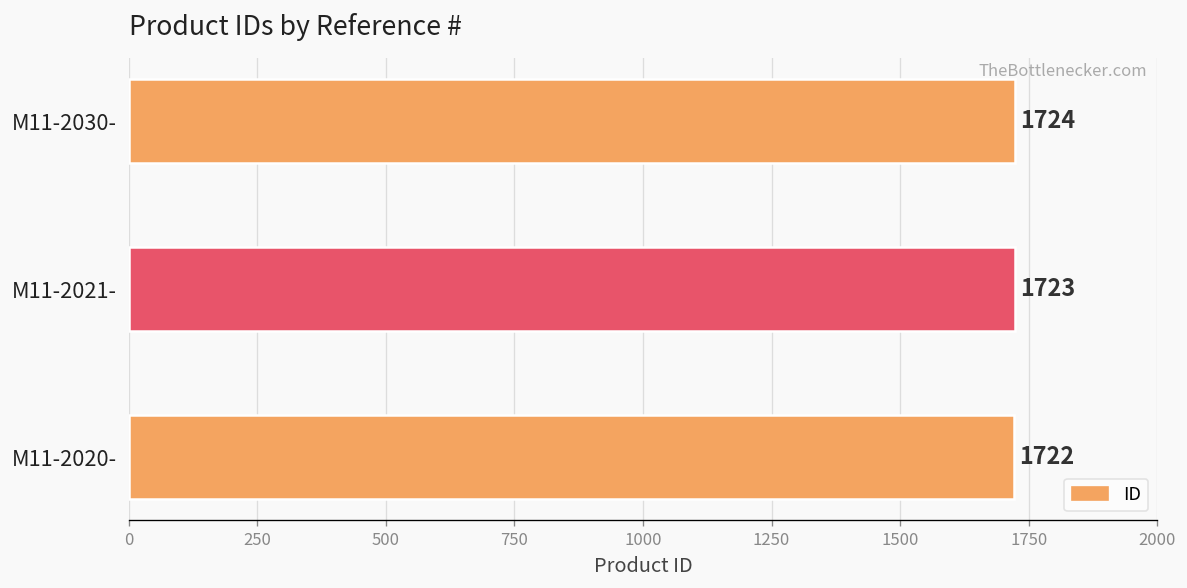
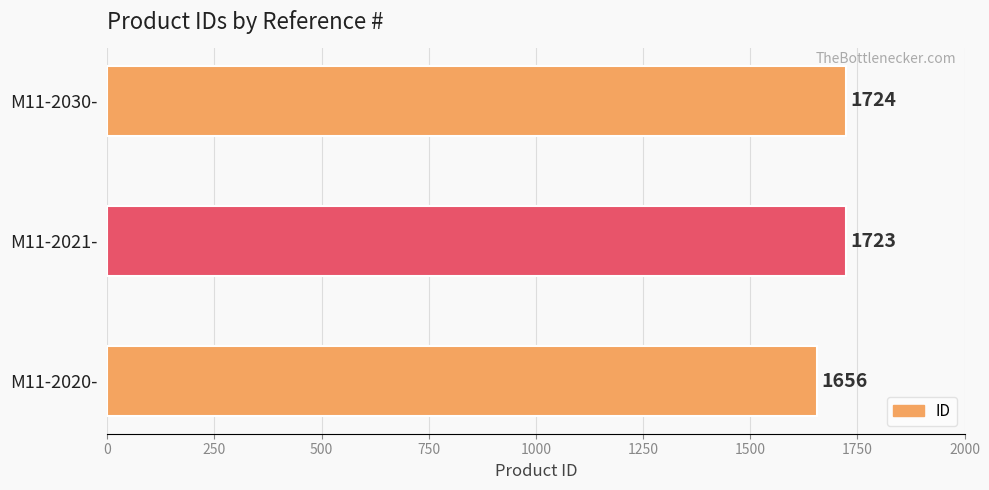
M11-2020-: 1722 -> 1656
